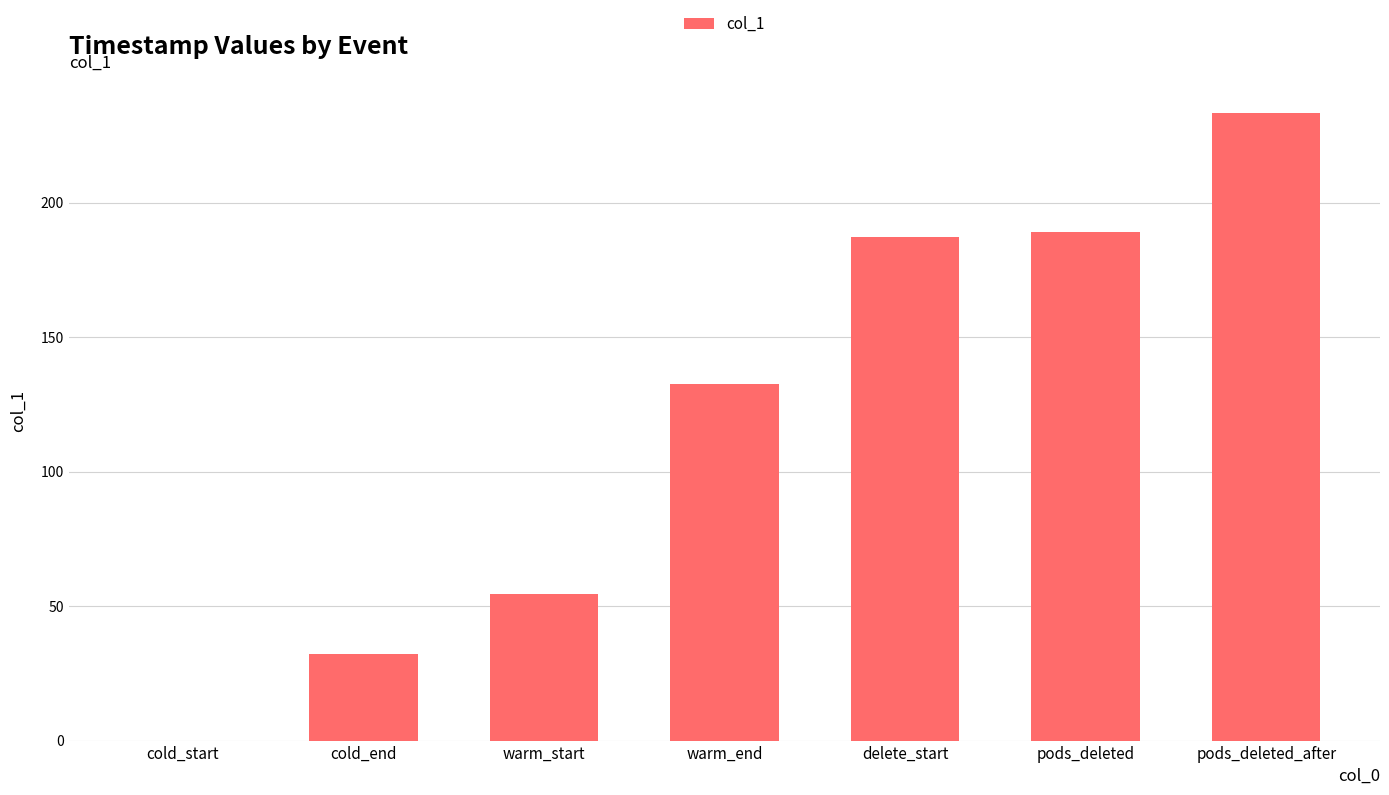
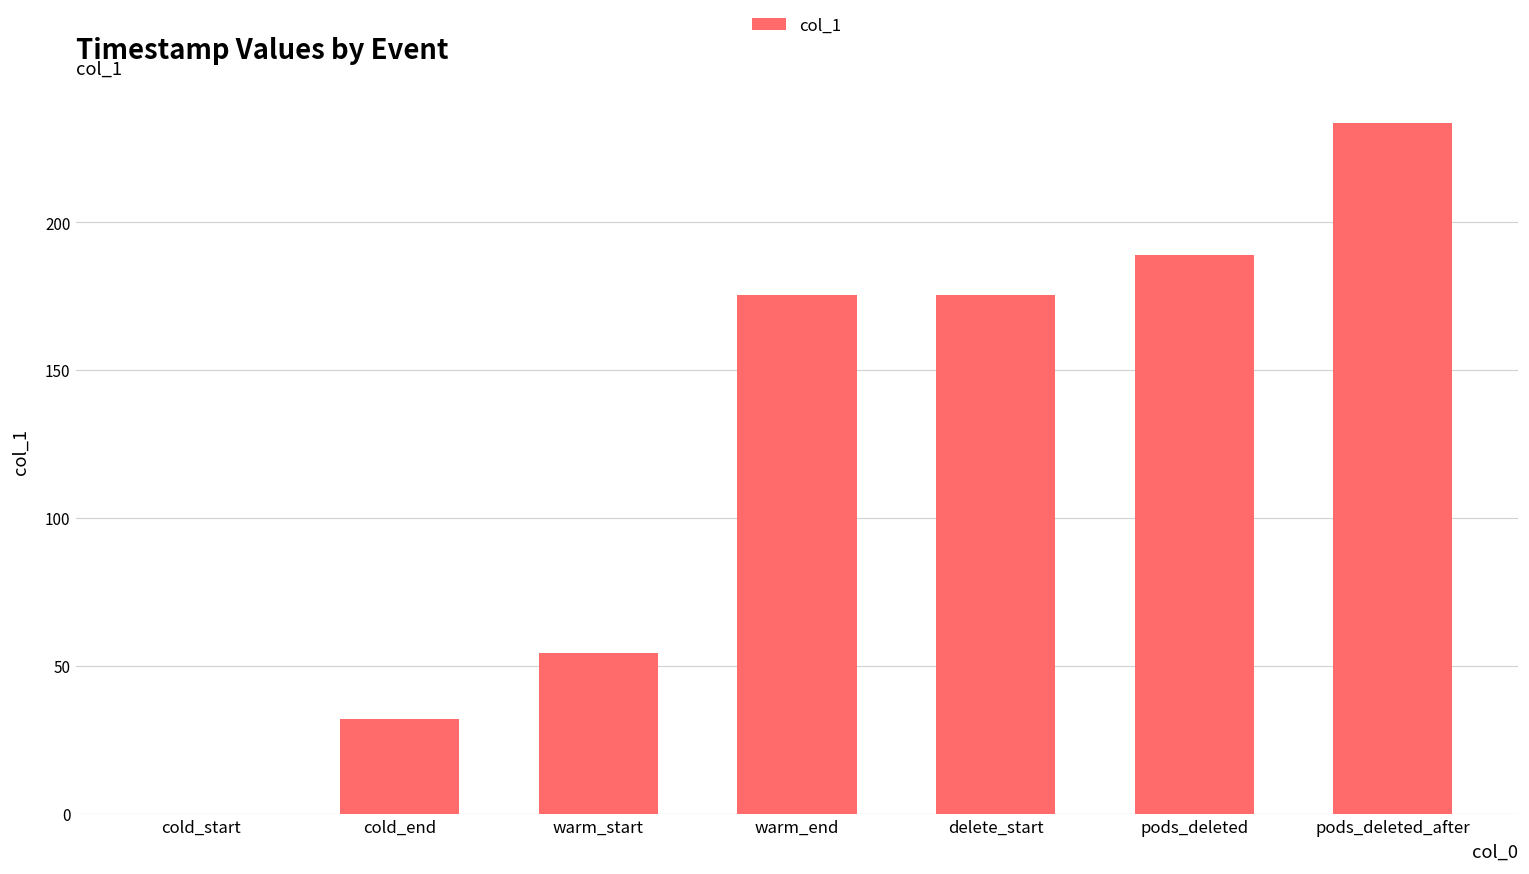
warm_end: 132 -> 175
delete_start: 187 -> 175
